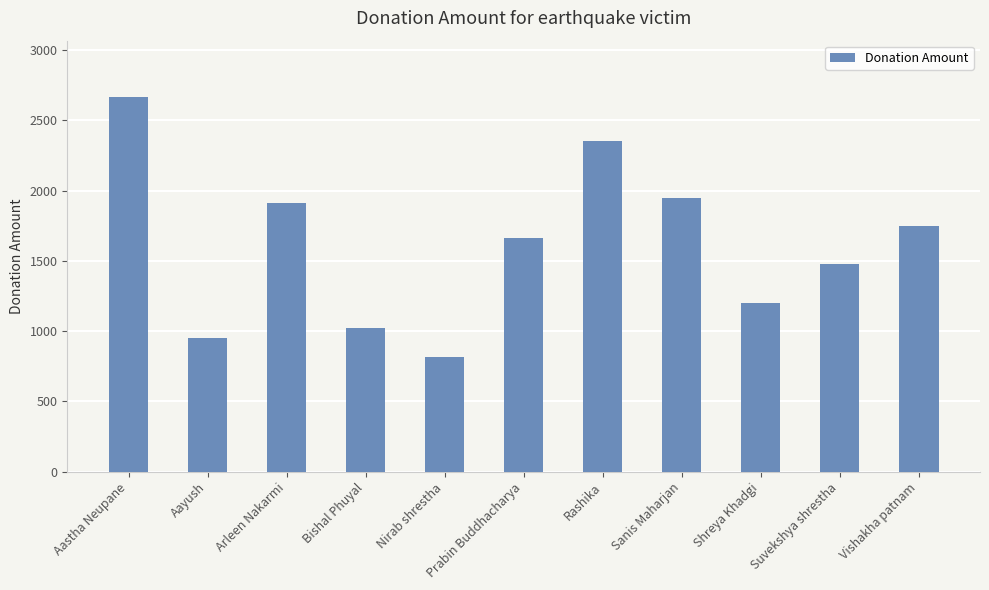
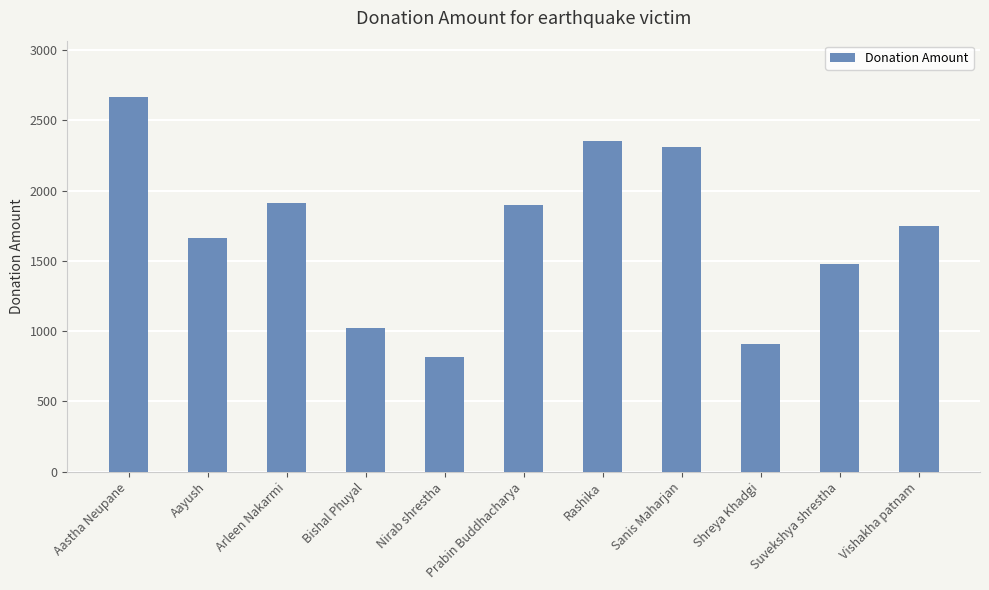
Aayush: 950 -> 1660
Prabin Buddhacharya: 1670 -> 1900
Sanis Maharjan: 1950 -> 2310
Shreya Khadgi: 1200 -> 910
